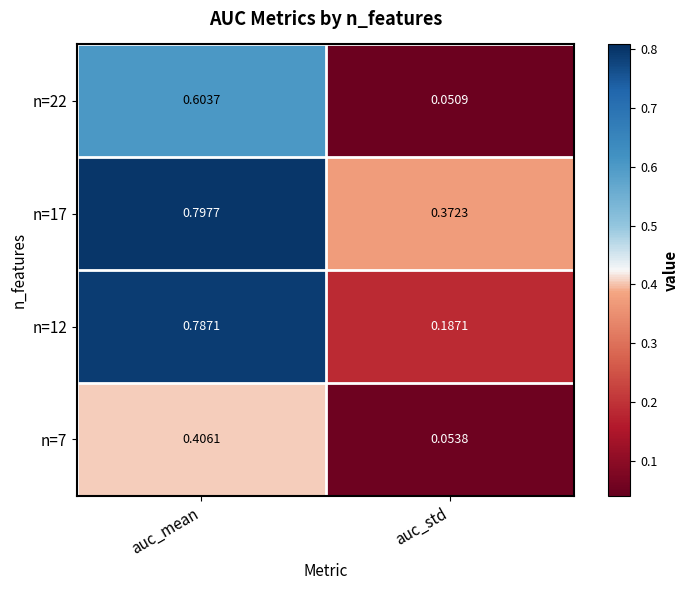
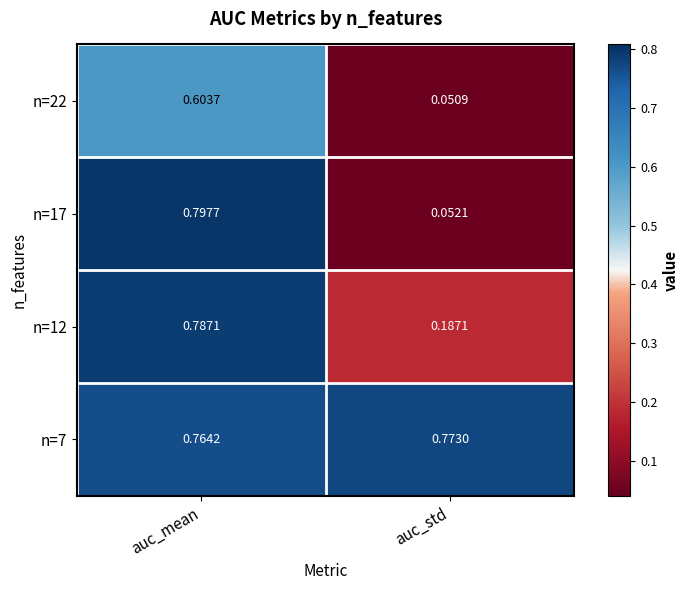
n=17, auc_std: 0.3723 -> 0.0521
n=7, auc_mean: 0.4061 -> 0.7642
n=7, auc_std: 0.0538 -> 0.7730
